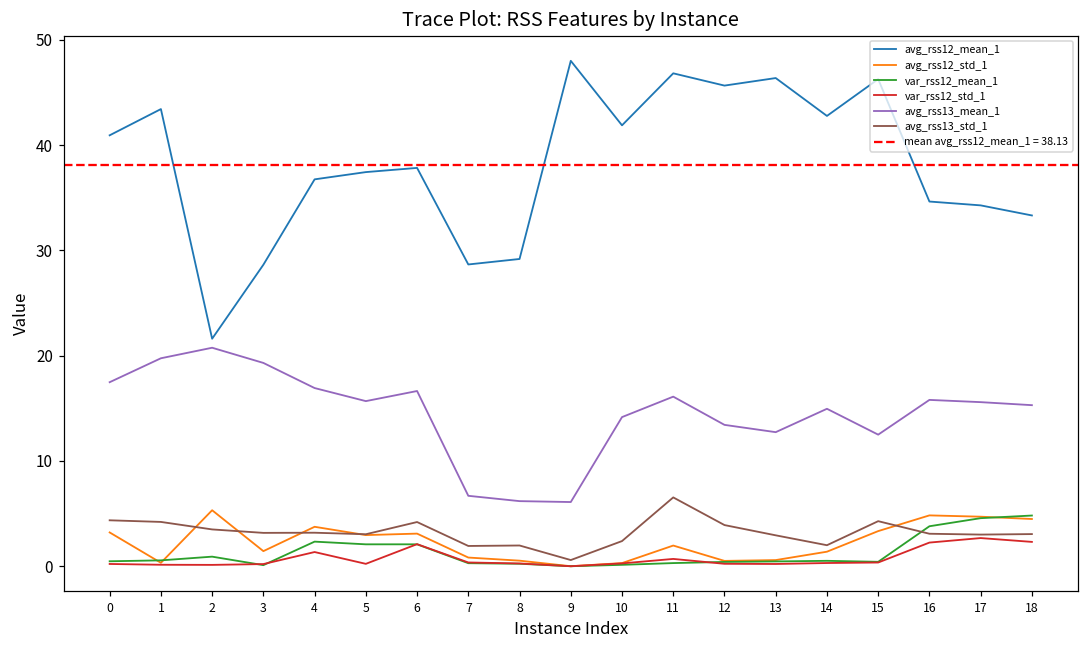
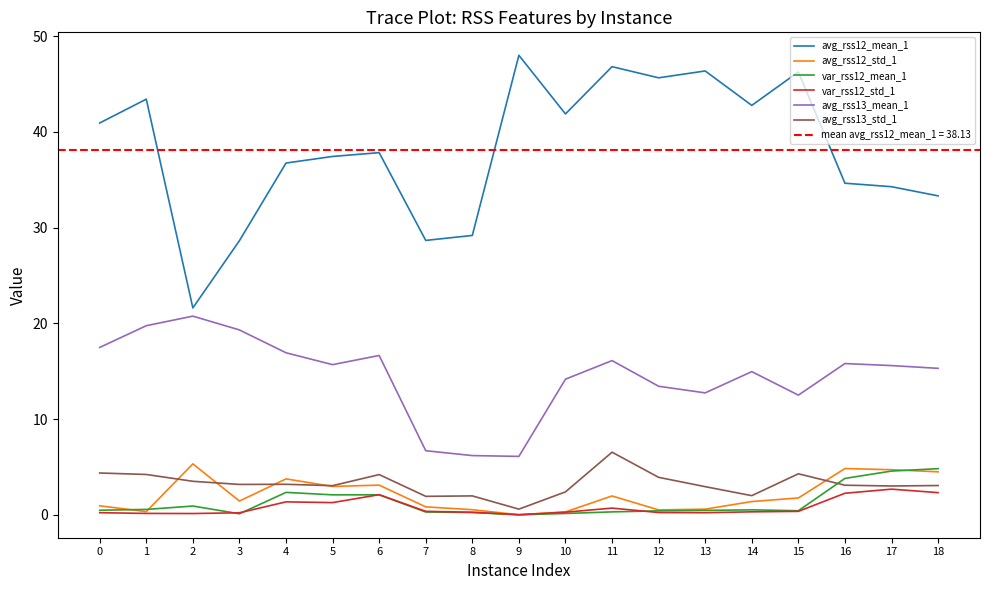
avg_rss12_std_1, 0: 3 -> 1
var_rss12_std_1, 5: 0 -> 1
avg_rss12_std_1, 15: 3 -> 2
